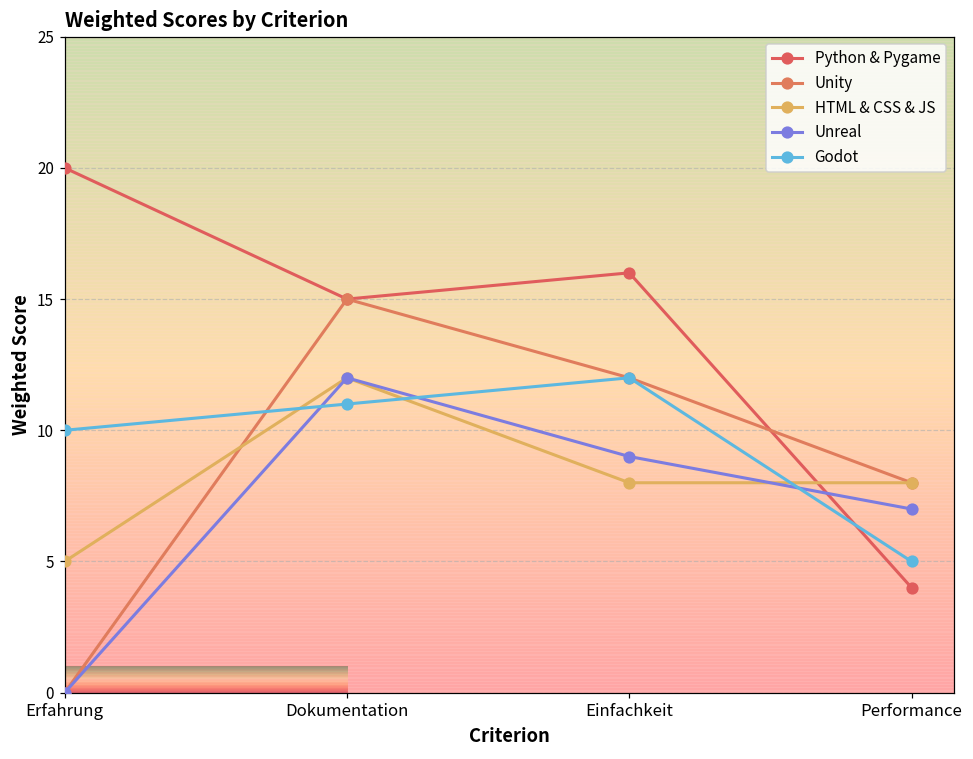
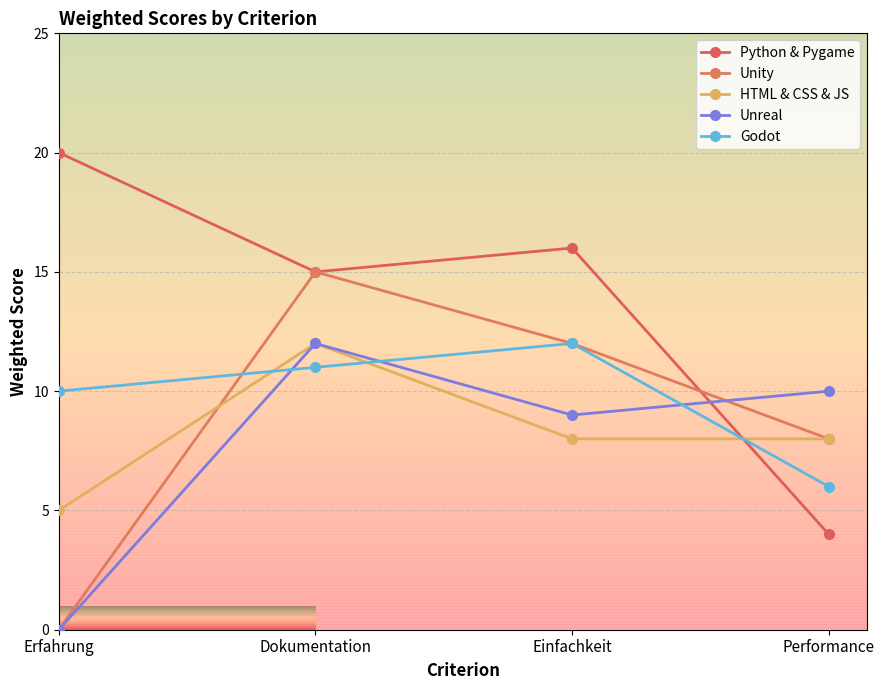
Unreal, Performance: 7 -> 10
Godot, Performance: 5 -> 6
